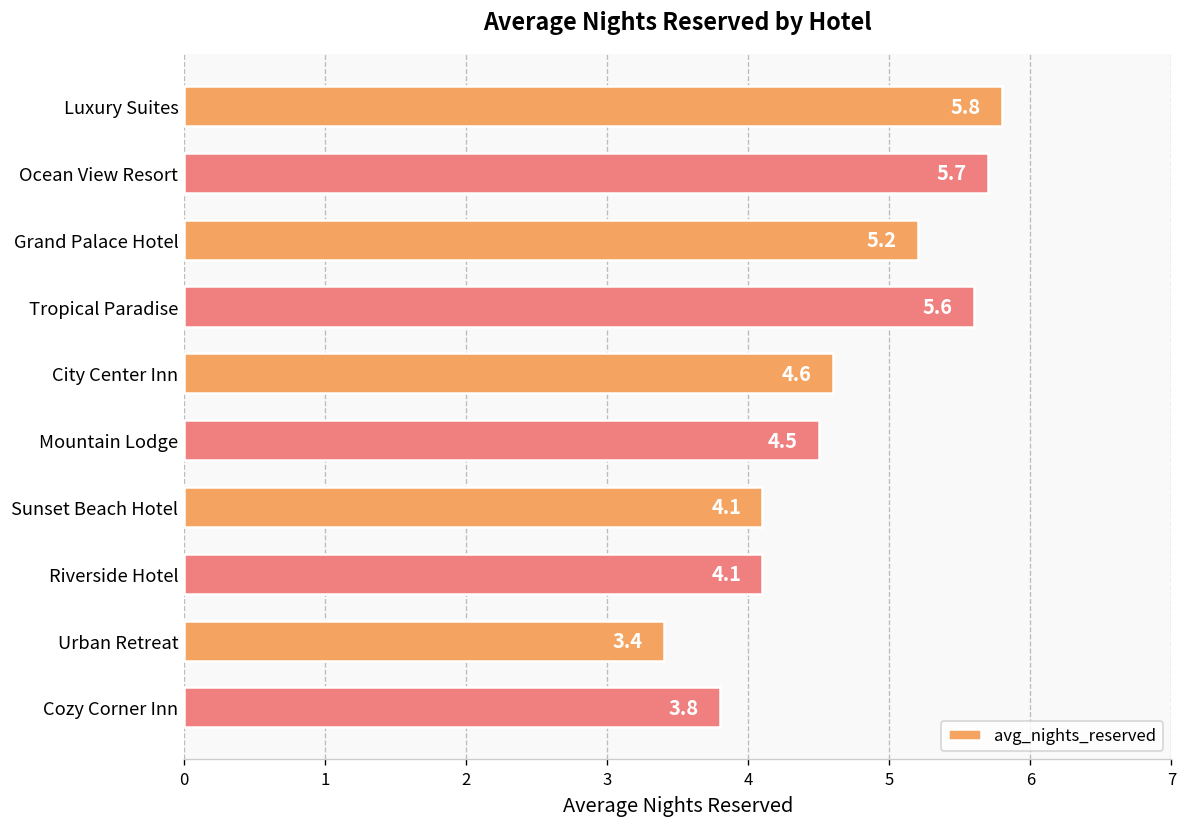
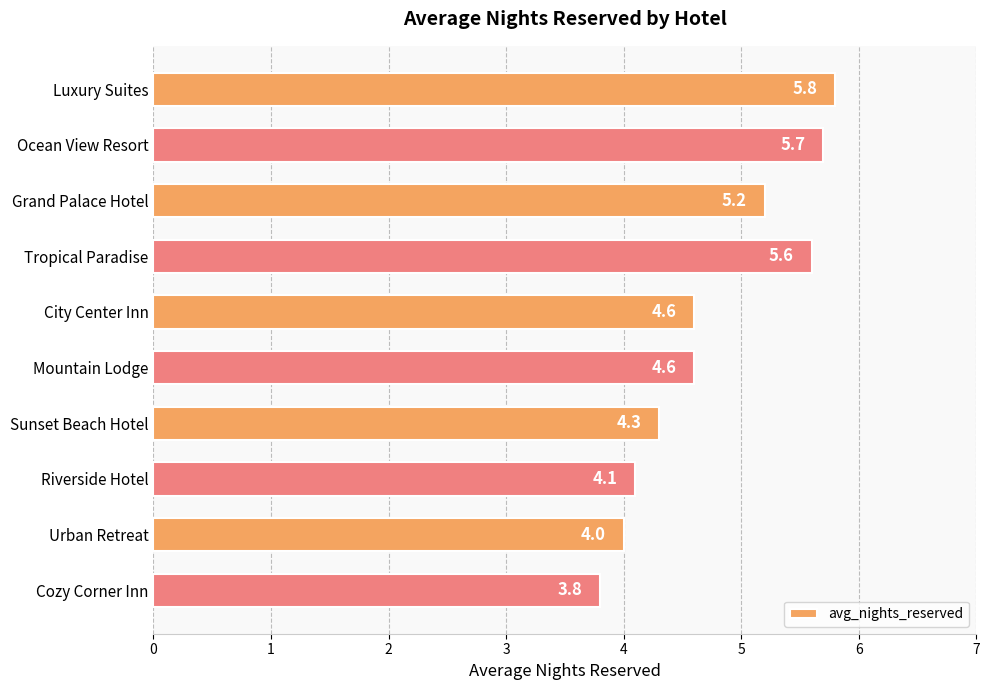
Mountain Lodge: 4.5 -> 4.6
Sunset Beach Hotel: 4.1 -> 4.3
Urban Retreat: 3.4 -> 4.0
